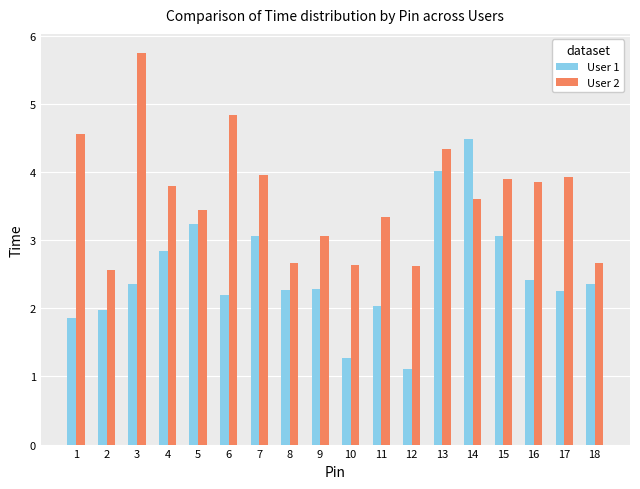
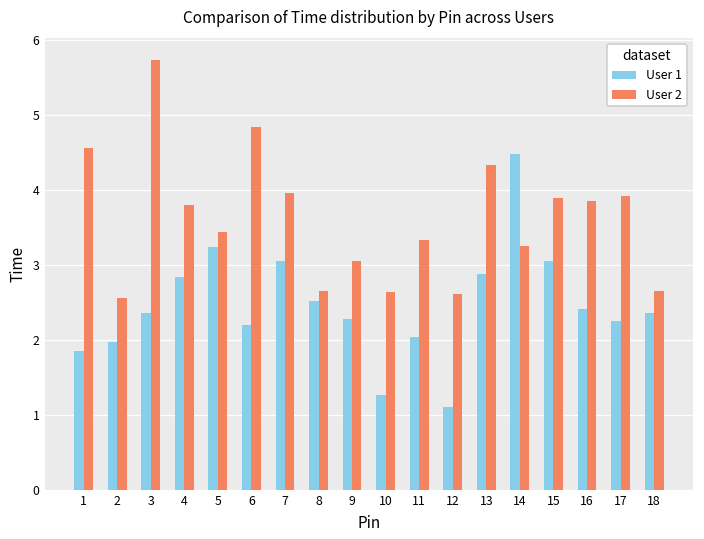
User 1, 8: 2.3 -> 2.5
User 1, 13: 4.0 -> 2.9
User 2, 14: 3.6 -> 3.3
